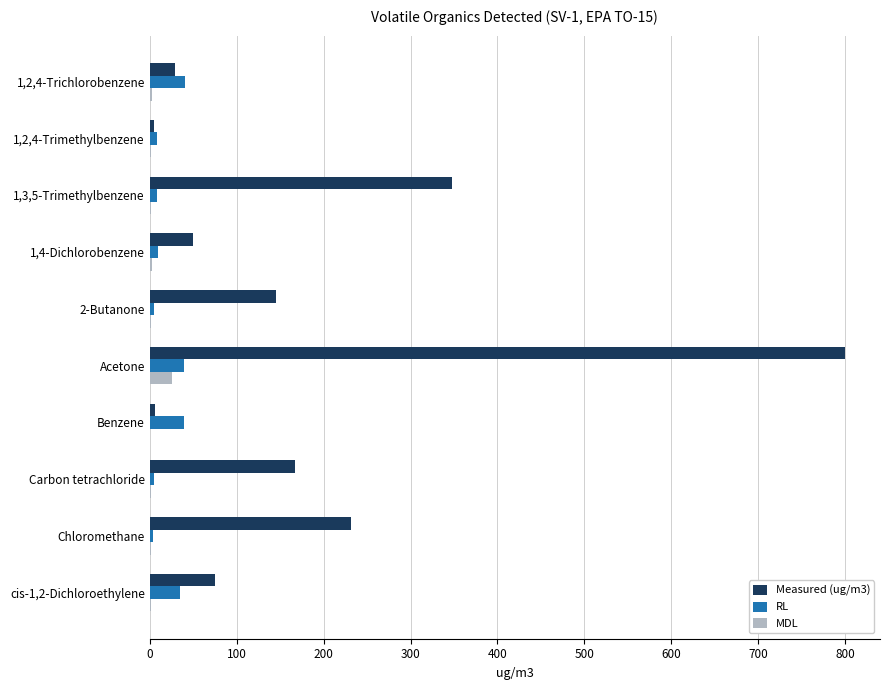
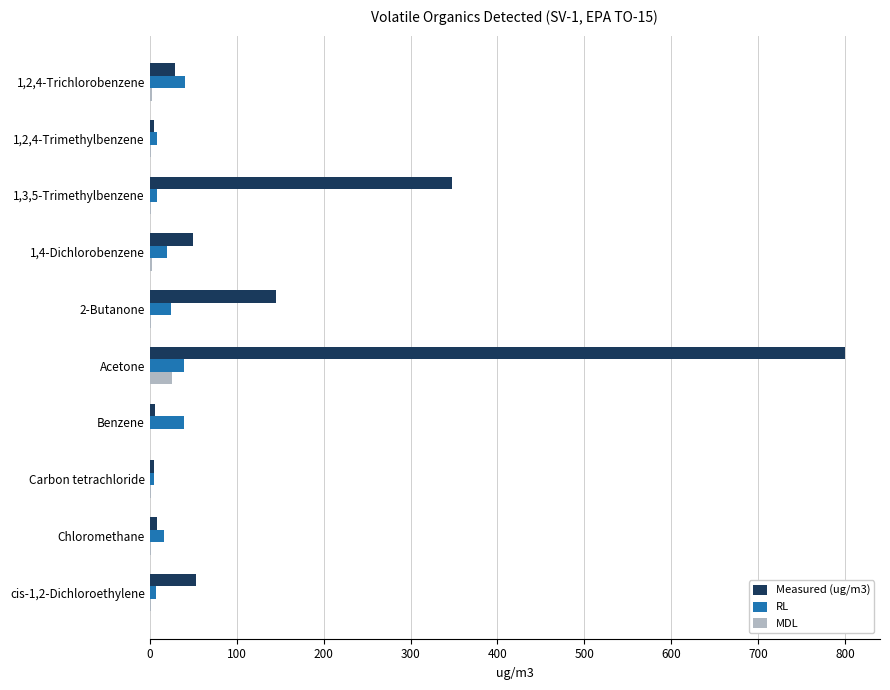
RL, 1,4-Dichlorobenzene: 10 -> 20
RL, 2-Butanone: 10 -> 20
Measured (ug/m3), Carbon tetrachloride: 170 -> 10
Measured (ug/m3), Chloromethane: 230 -> 10
RL, Chloromethane: 0 -> 20
Measured (ug/m3), cis-1,2-Dichloroethylene: 80 -> 50
RL, cis-1,2-Dichloroethylene: 40 -> 10
